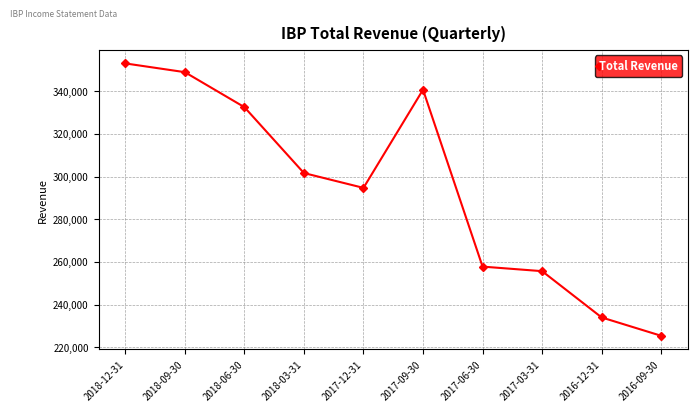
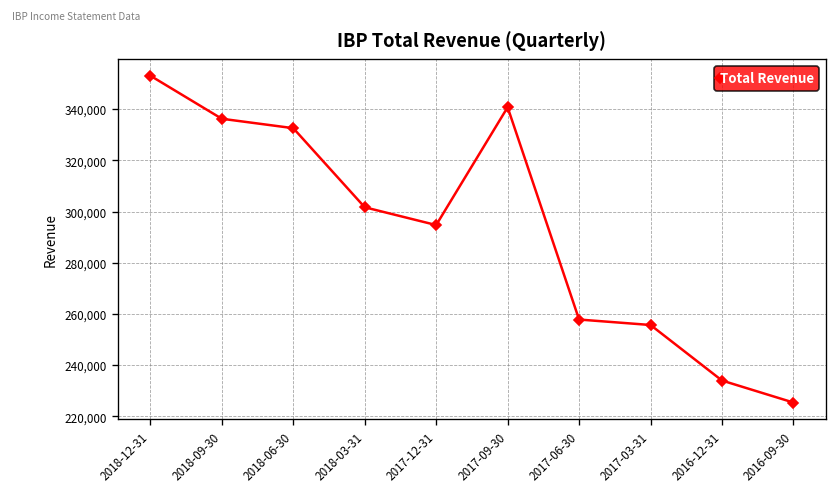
2018-09-30: 349,000 -> 336,000
